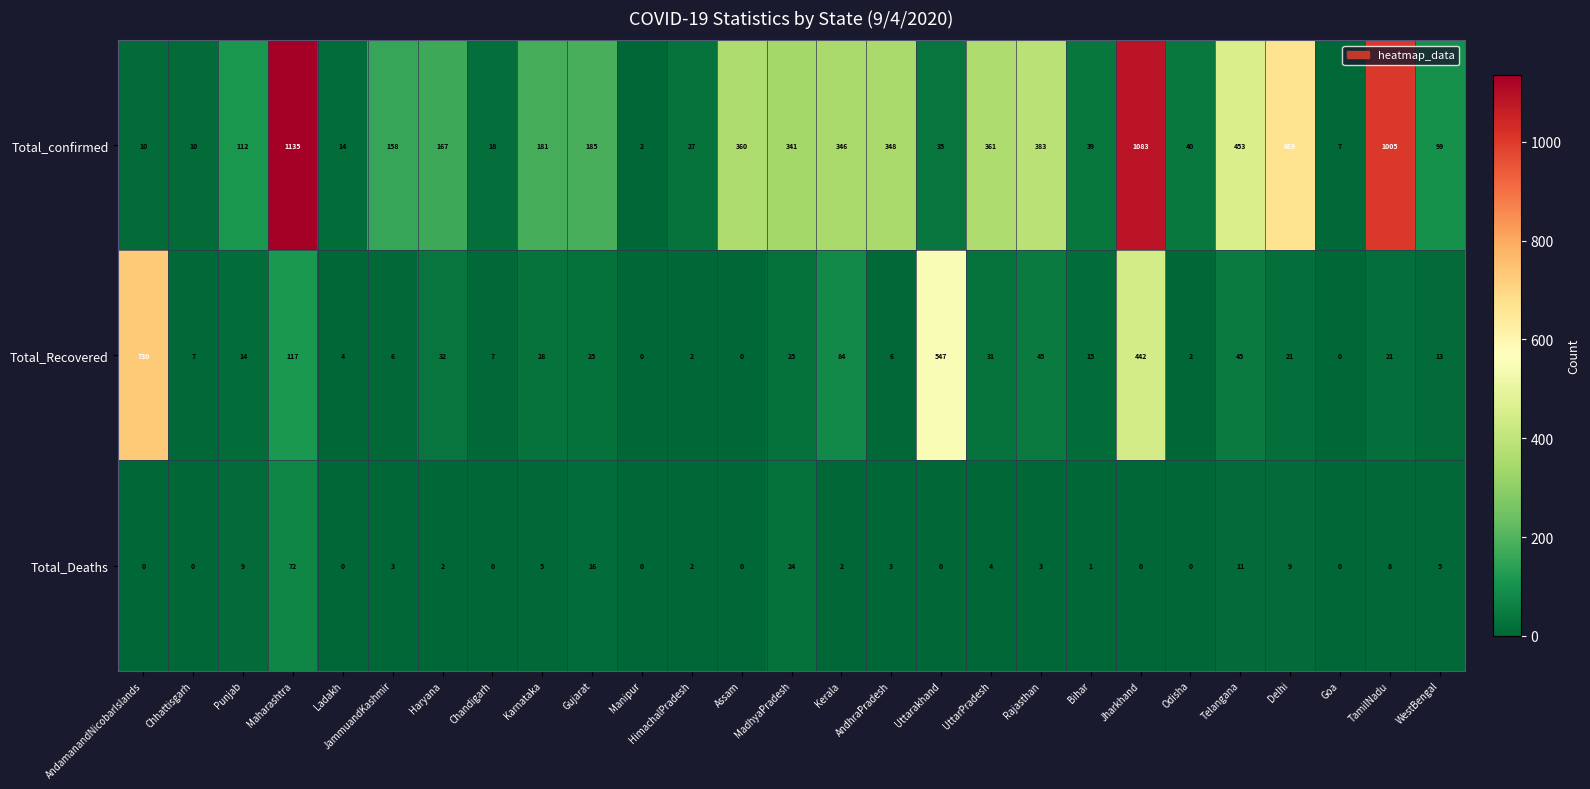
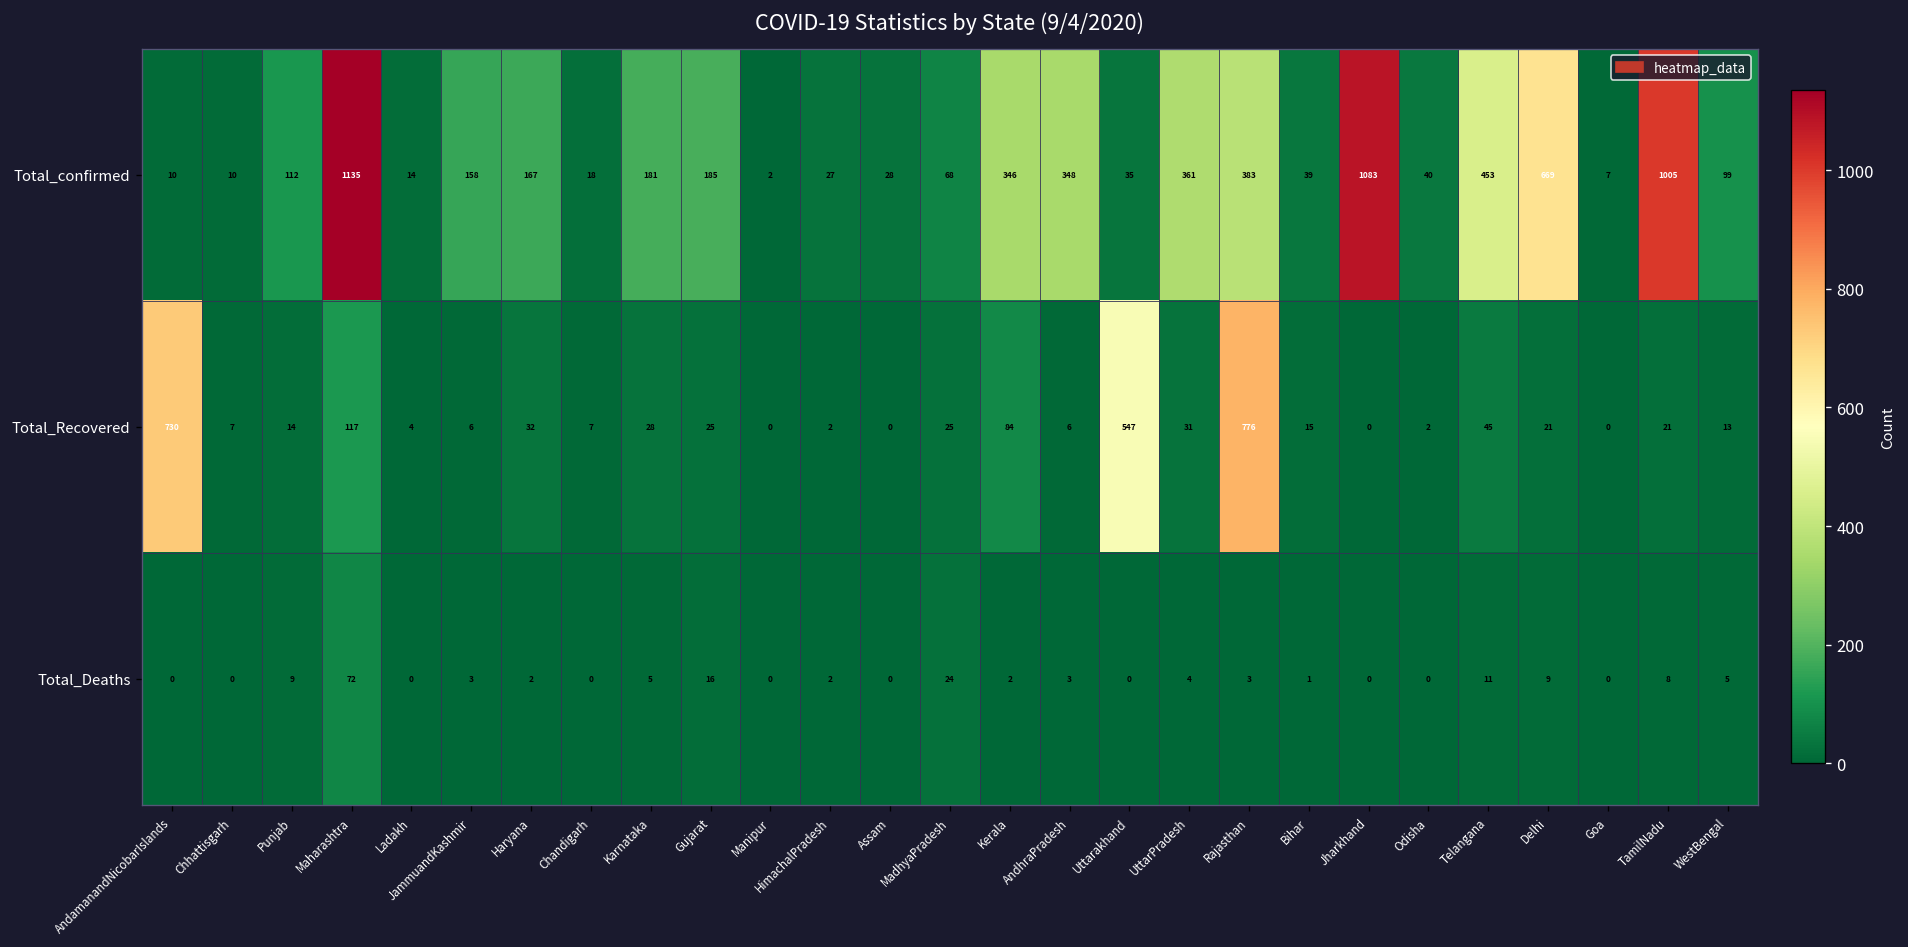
Total_confirmed, Assam: 360 -> 28
Total_confirmed, MadhyaPradesh: 341 -> 68
Total_Recovered, Rajasthan: 45 -> 776
Total_Recovered, Jharkhand: 442 -> 0
